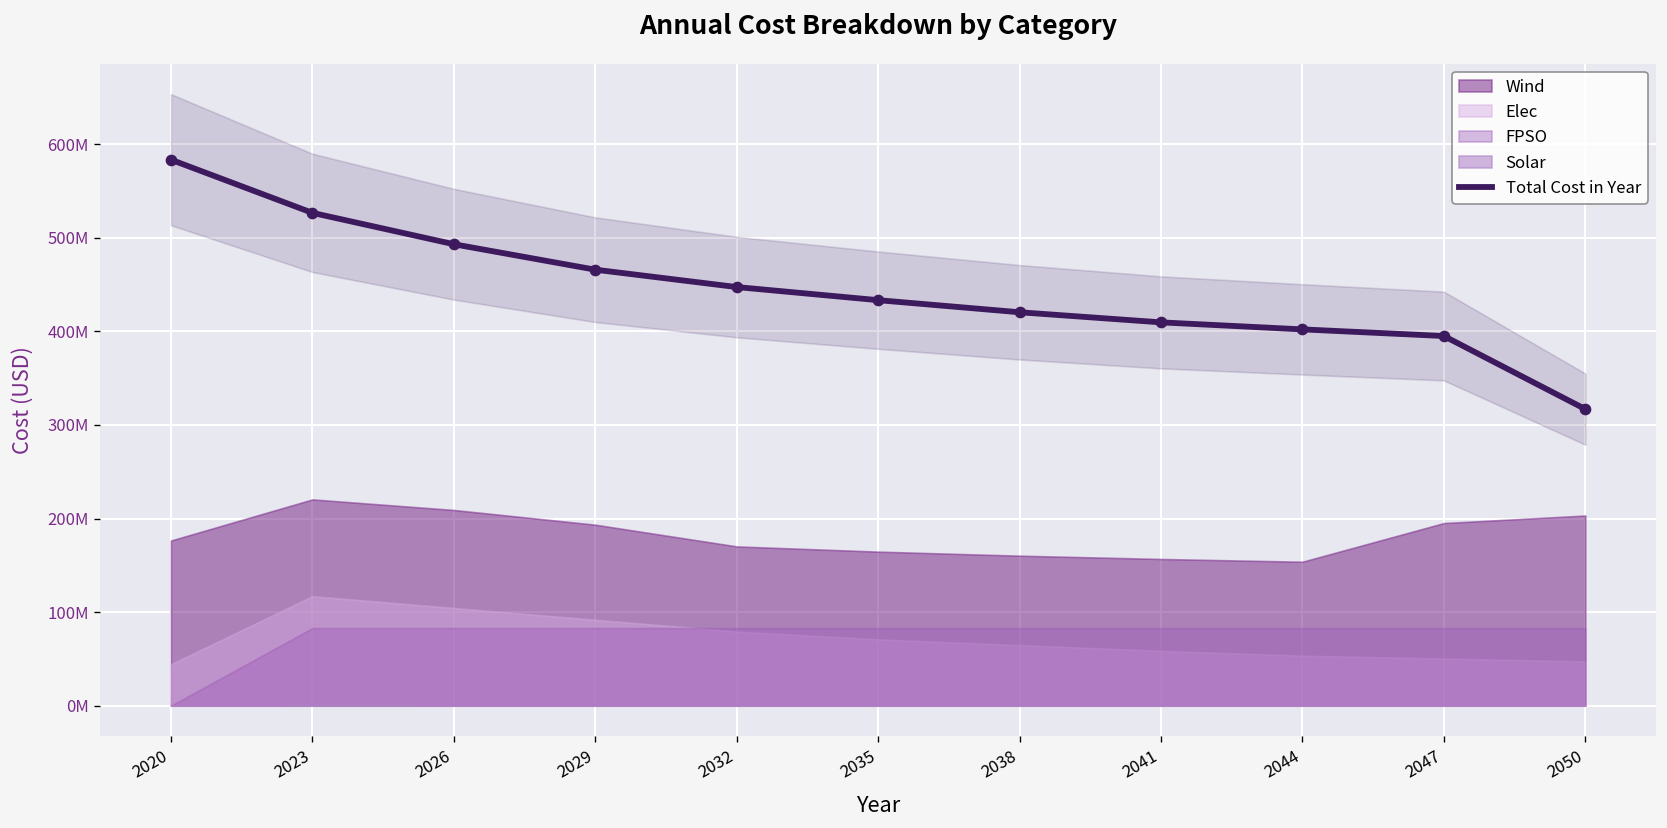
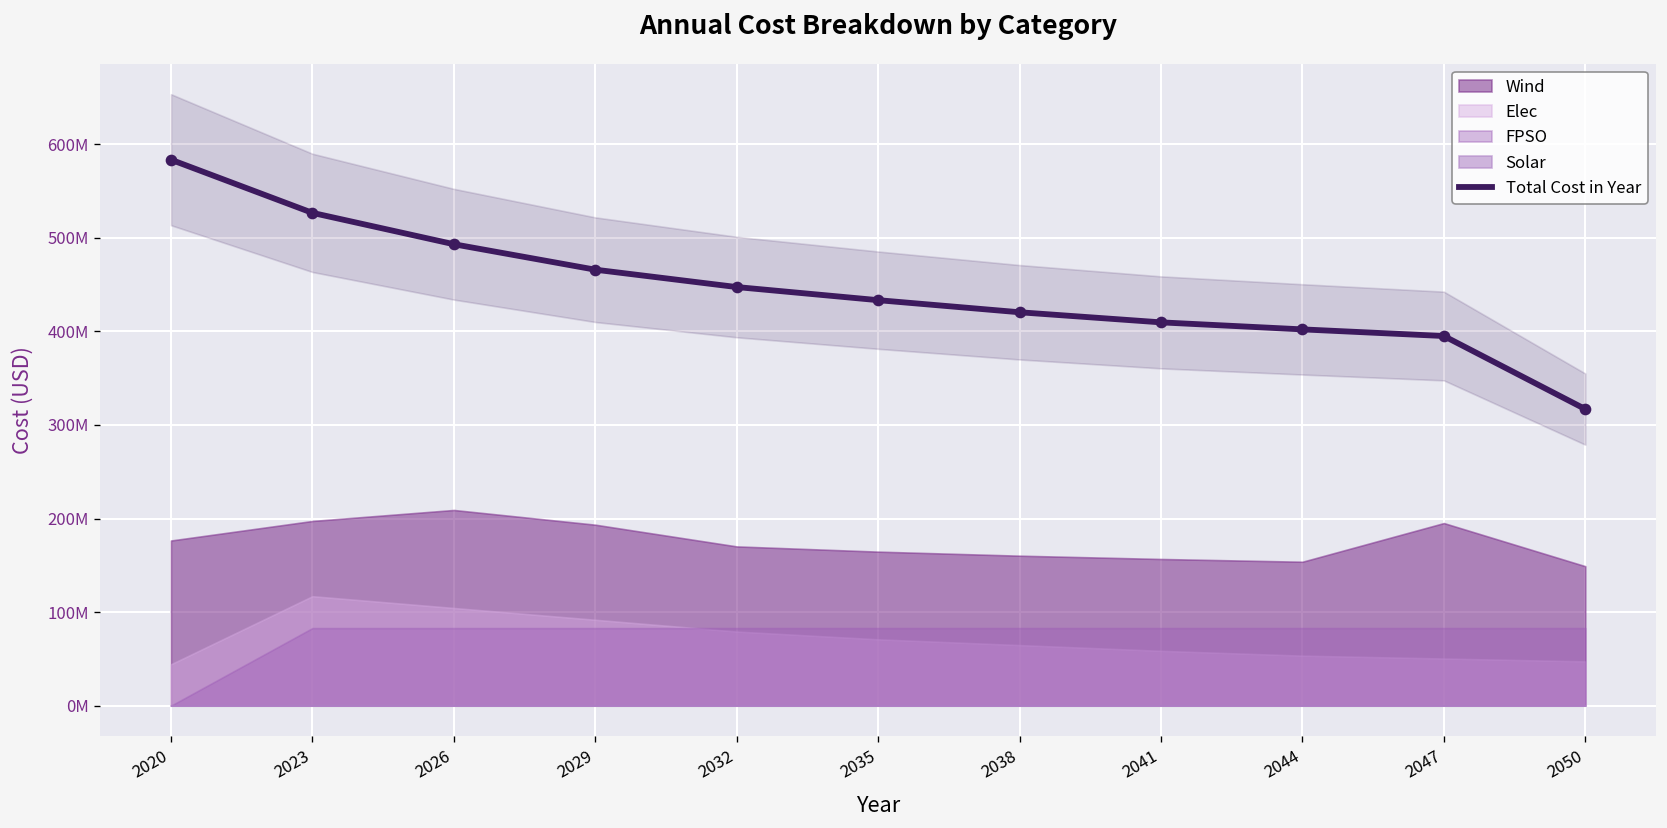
Wind, 2023: 220000000 -> 200000000
Wind, 2050: 200000000 -> 150000000
